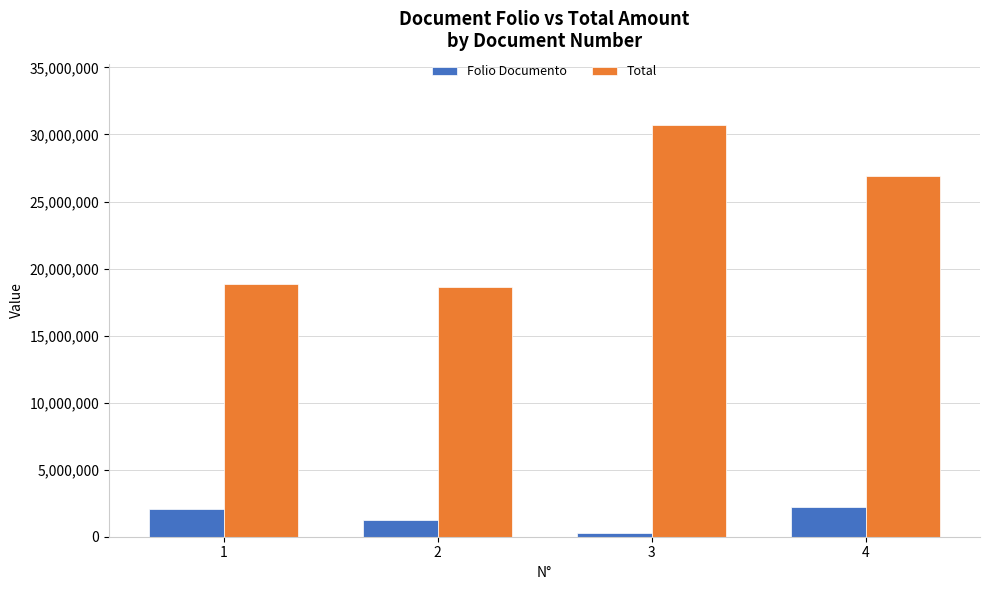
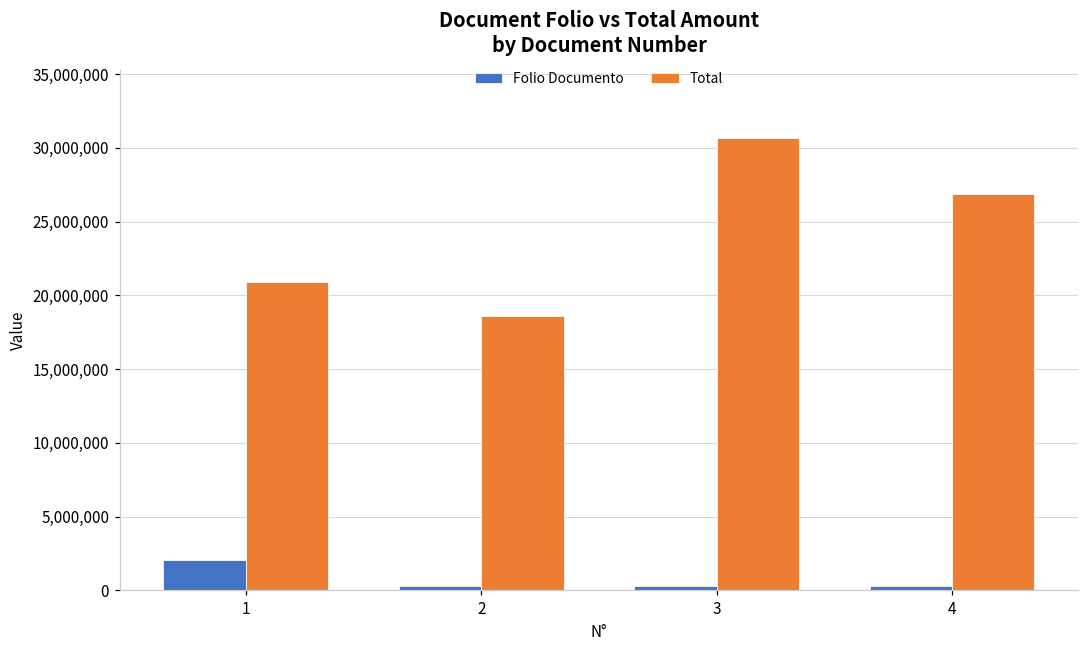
Total, 1: 18,900,000 -> 20,900,000
Folio Documento, 2: 1,200,000 -> 300,000
Folio Documento, 4: 2,200,000 -> 300,000
